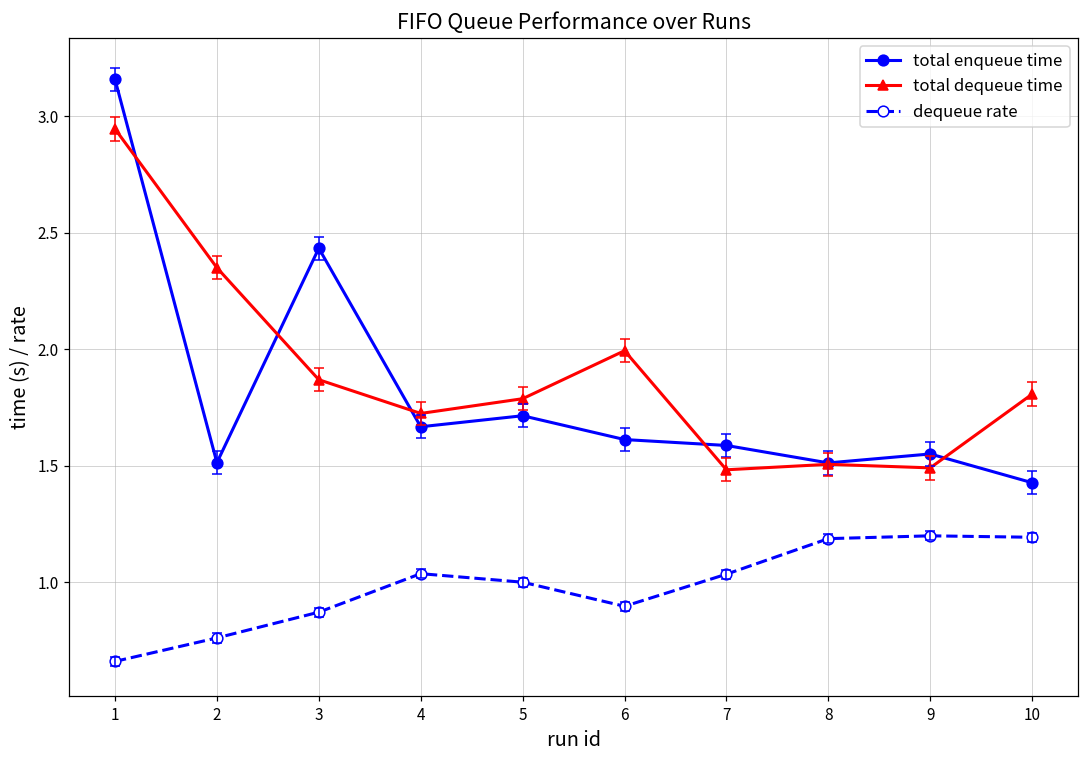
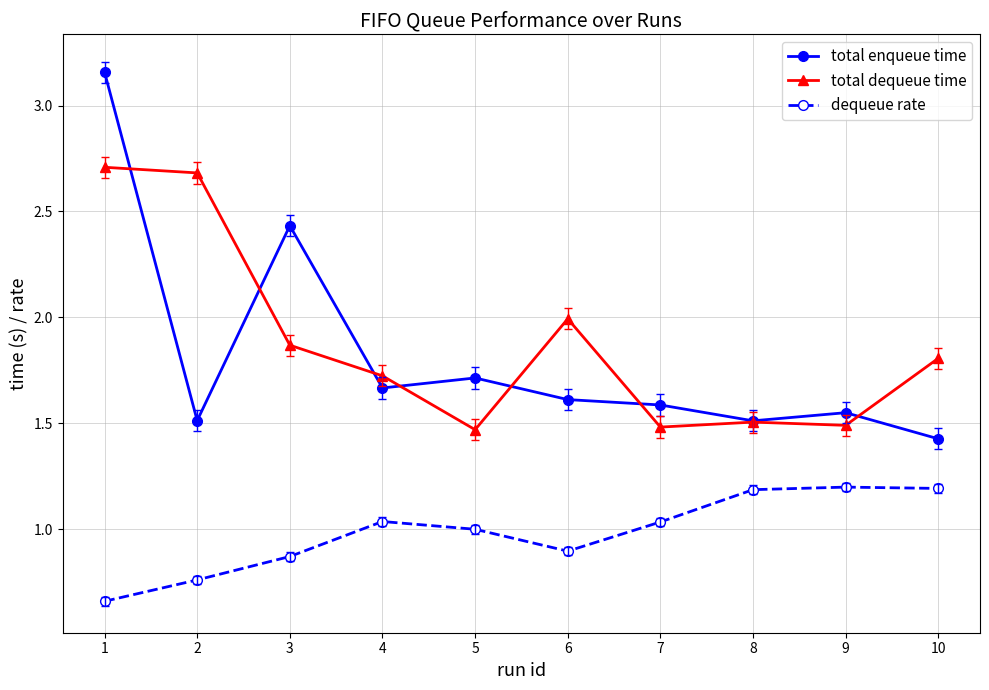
total dequeue time, 1: 2.95 -> 2.71
total dequeue time, 2: 2.35 -> 2.68
total dequeue time, 5: 1.79 -> 1.47
